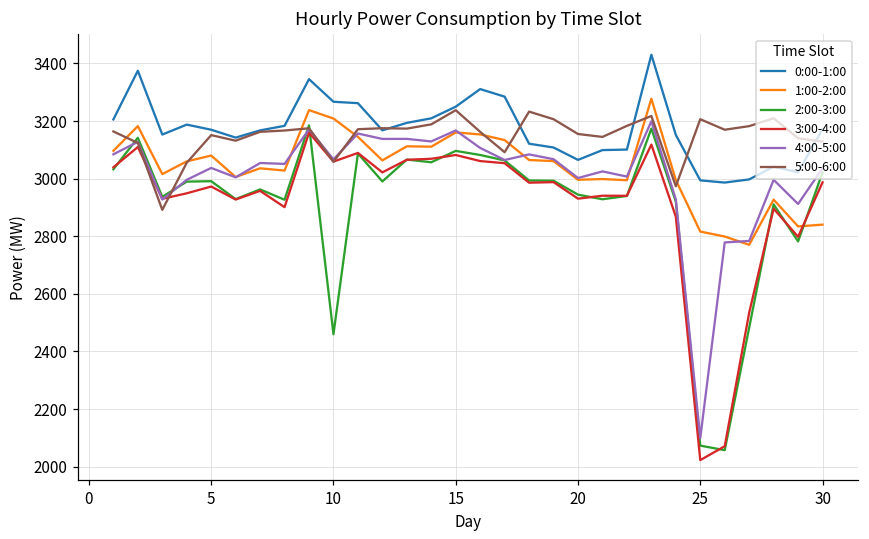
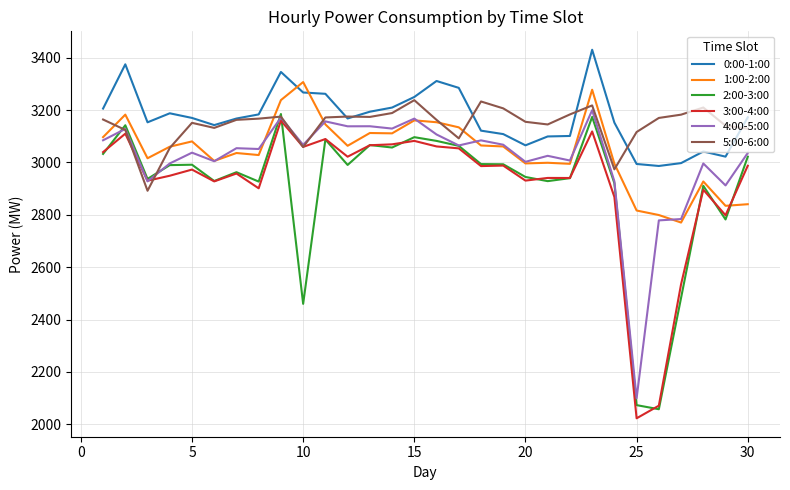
1:00-2:00, 10: 3210 -> 3310
5:00-6:00, 25: 3210 -> 3120
